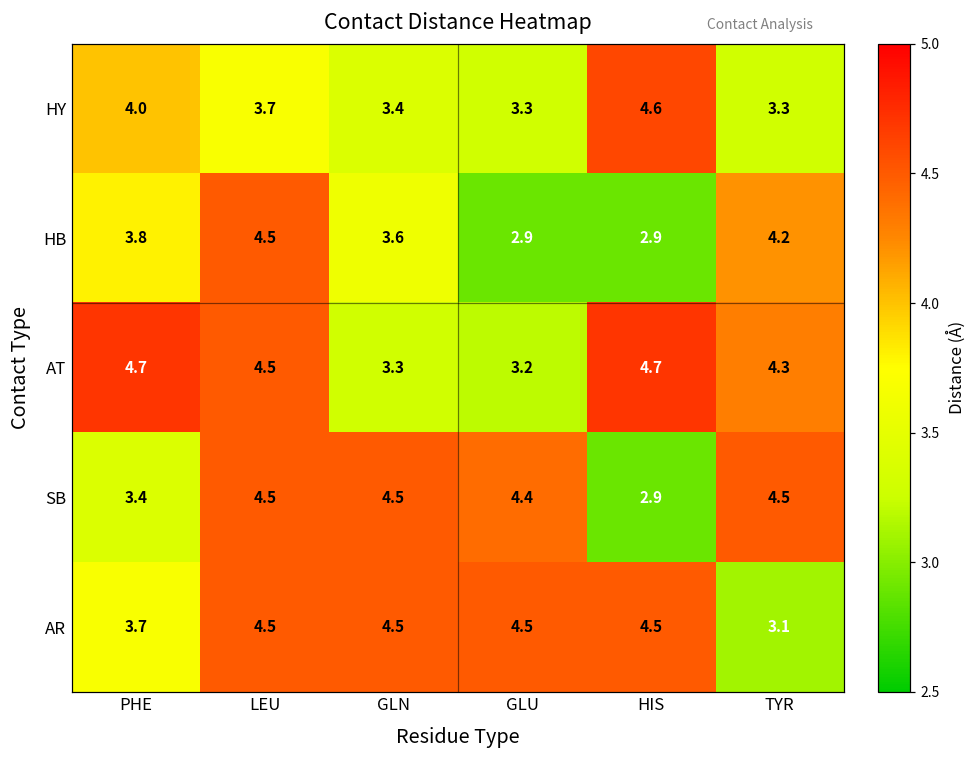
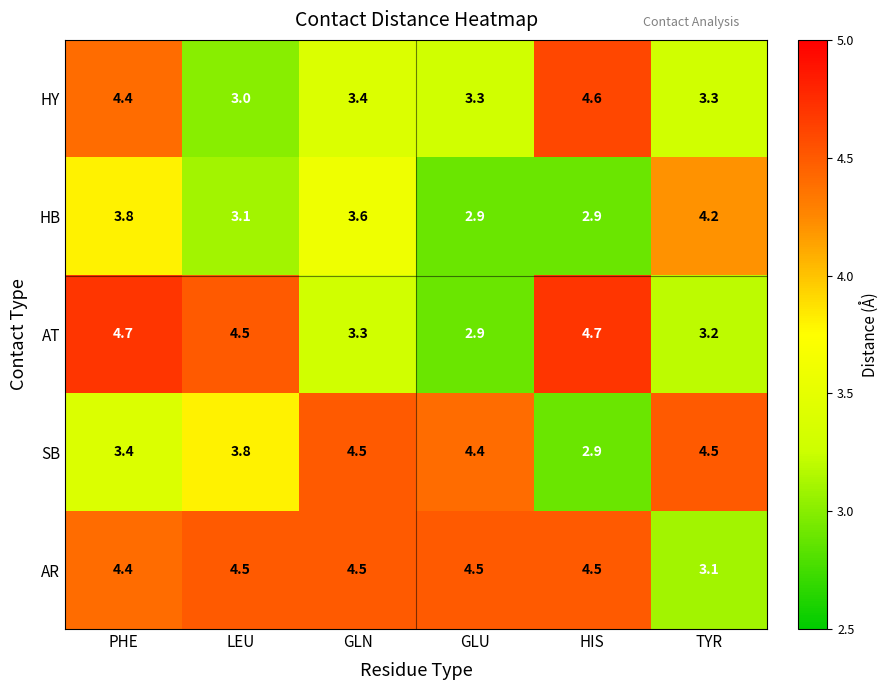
HY, PHE: 4.0 -> 4.4
HY, LEU: 3.7 -> 3.0
HB, LEU: 4.5 -> 3.1
AT, GLU: 3.2 -> 2.9
AT, TYR: 4.3 -> 3.2
SB, LEU: 4.5 -> 3.8
AR, PHE: 3.7 -> 4.4
